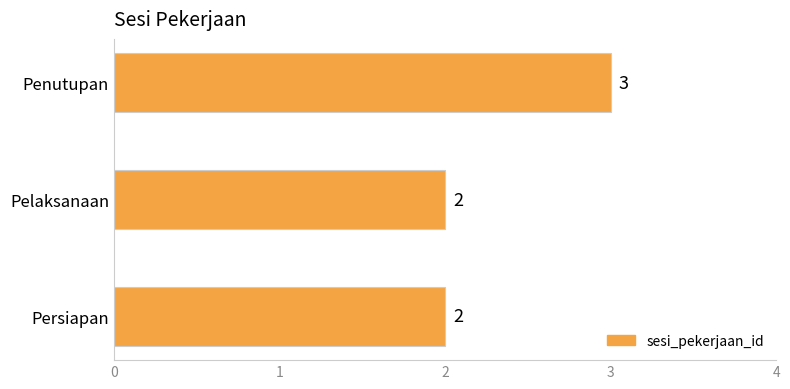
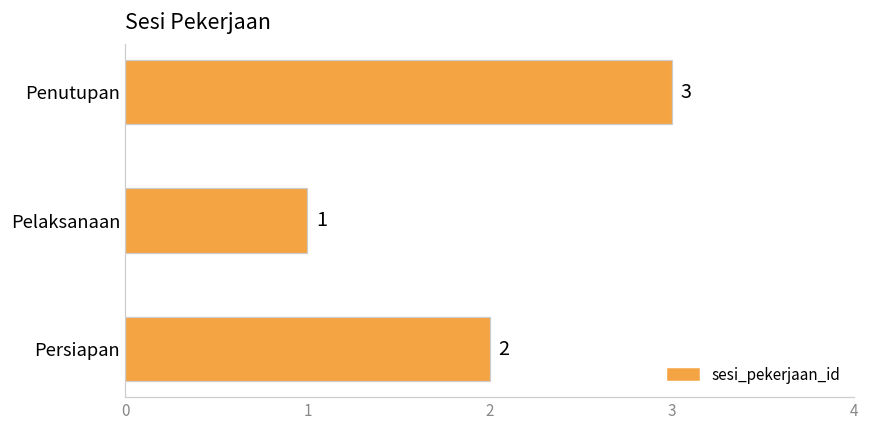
Pelaksanaan: 2 -> 1
